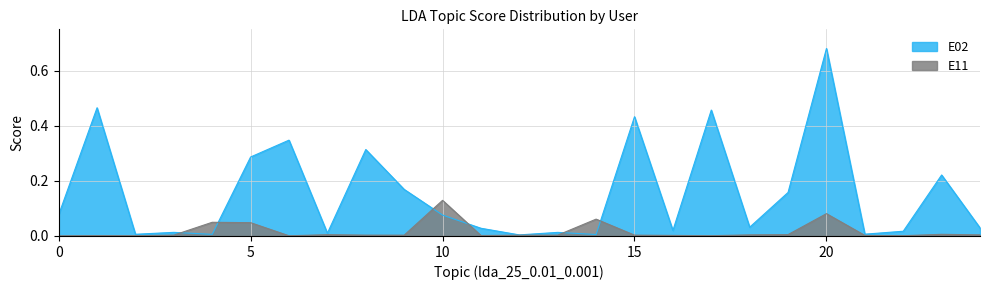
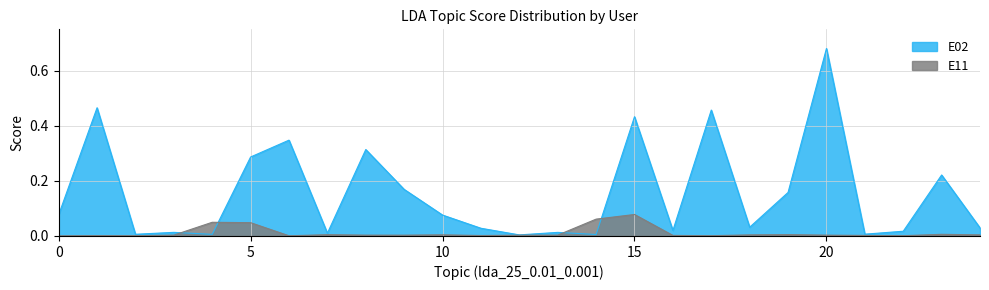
E11, 10: 0.13 -> 0.00
E11, 15: 0.00 -> 0.08
E11, 20: 0.08 -> 0.00
